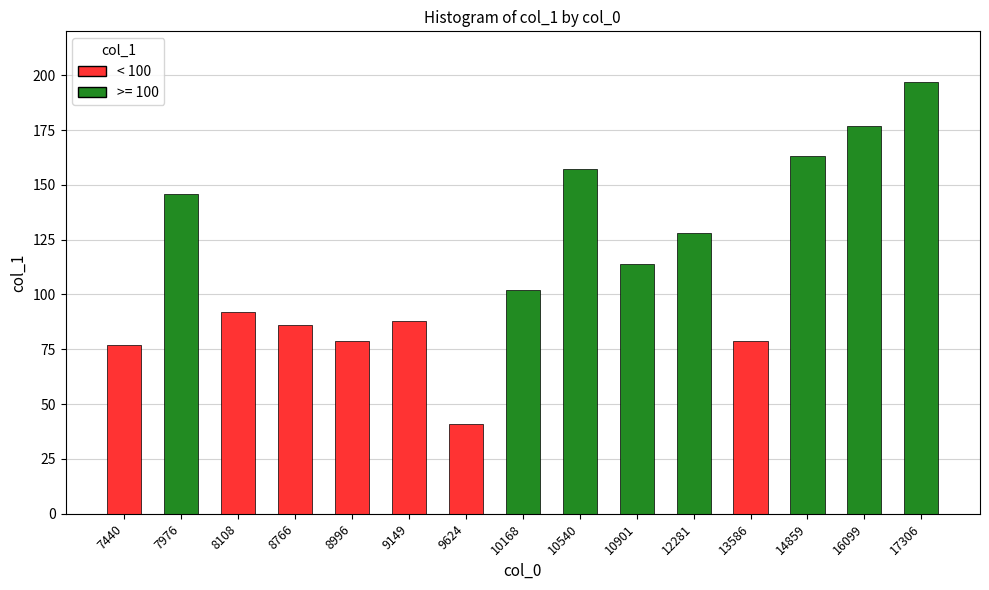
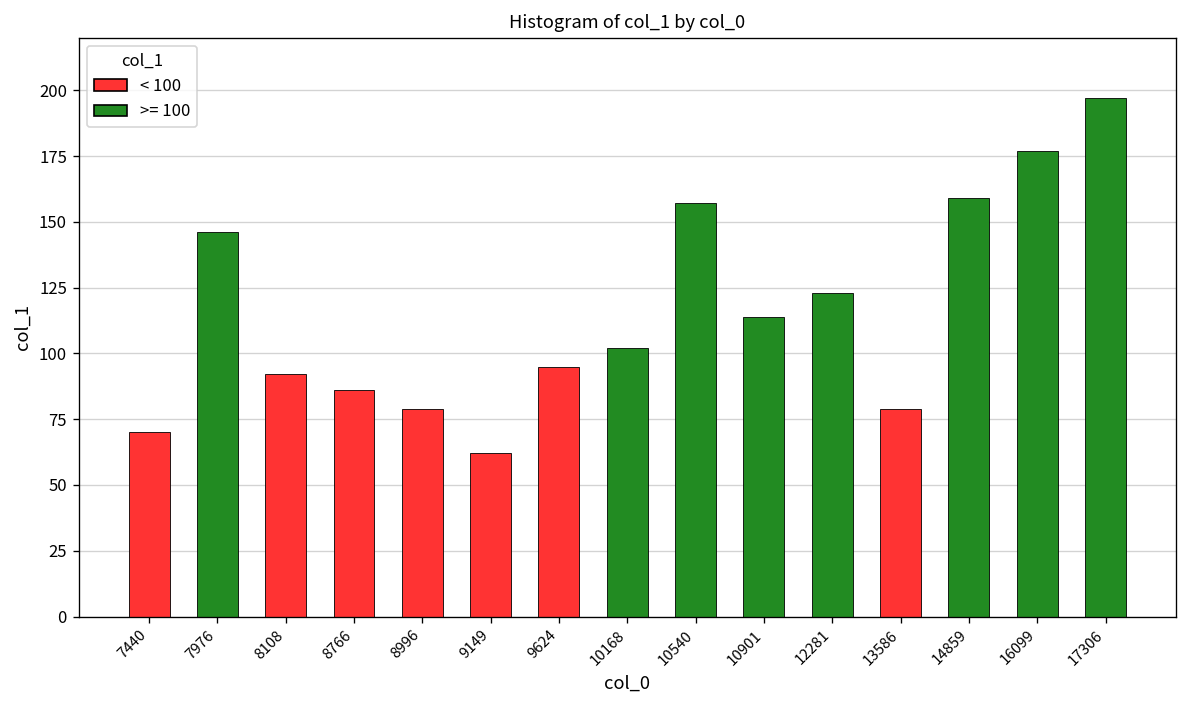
7440: 77 -> 70
9149: 88 -> 62
9624: 41 -> 95
12281: 128 -> 123
14859: 163 -> 159
